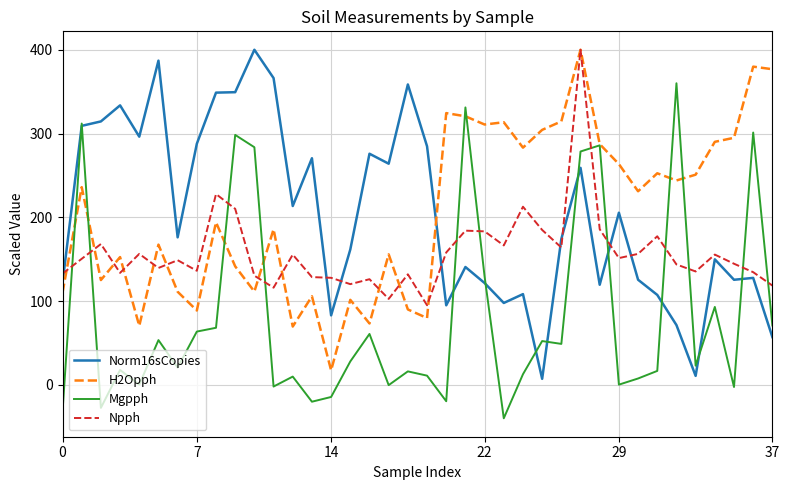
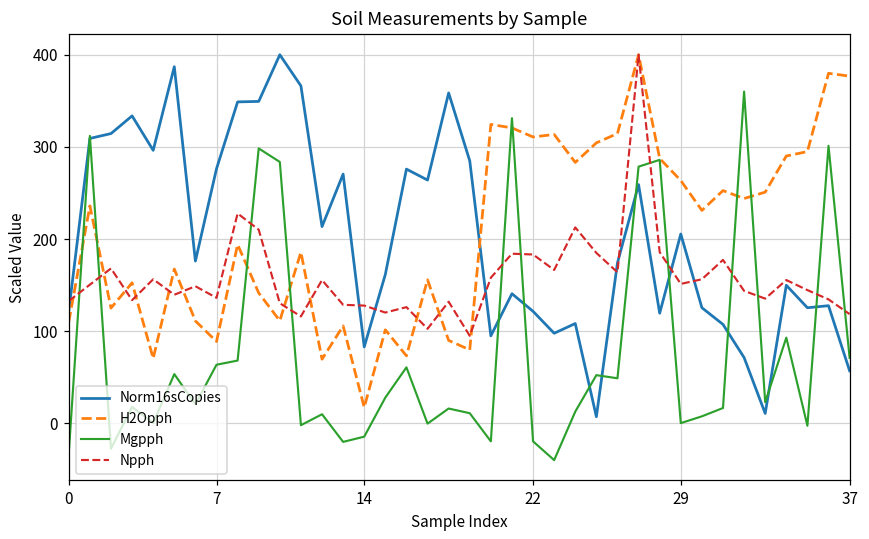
Norm16sCopies, 7: 290 -> 280
Mgpph, 22: 130 -> -20
